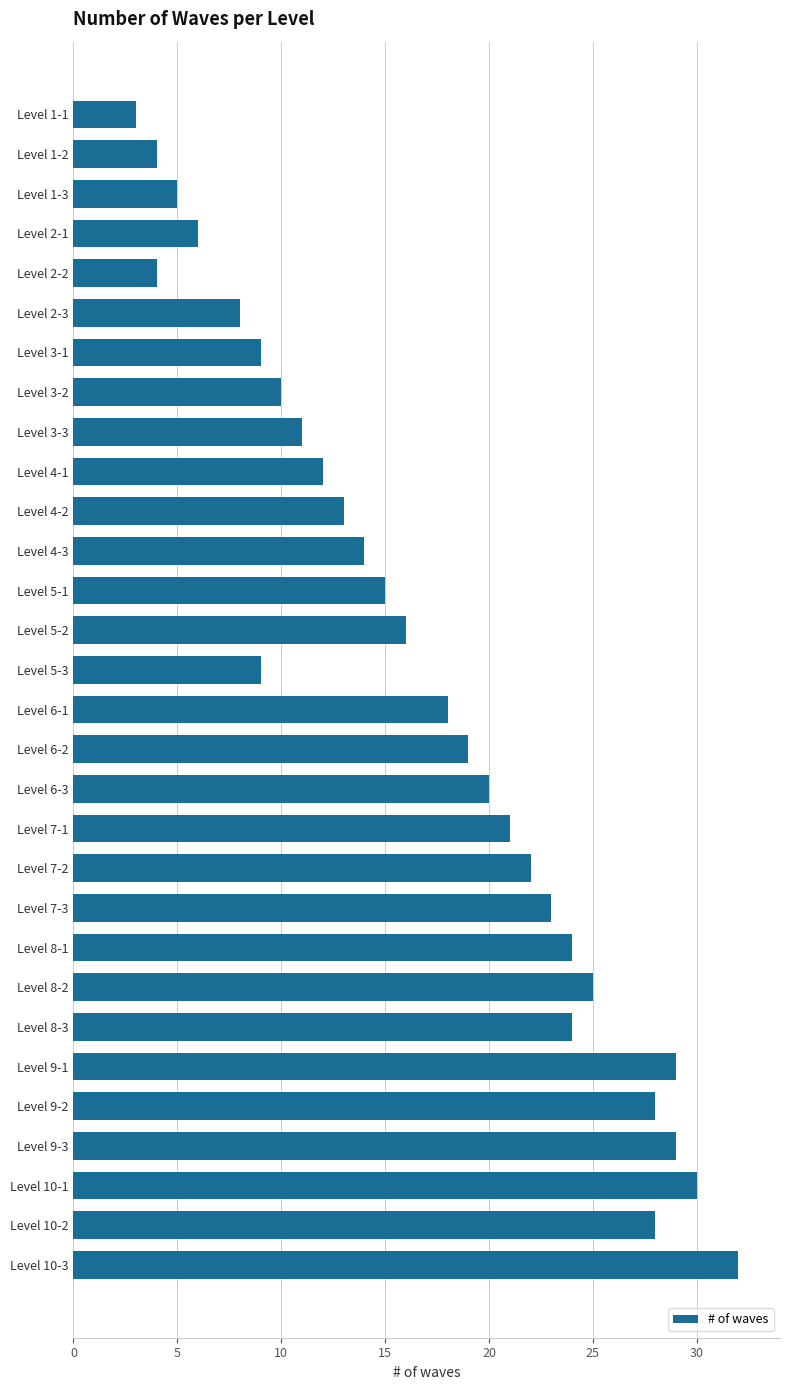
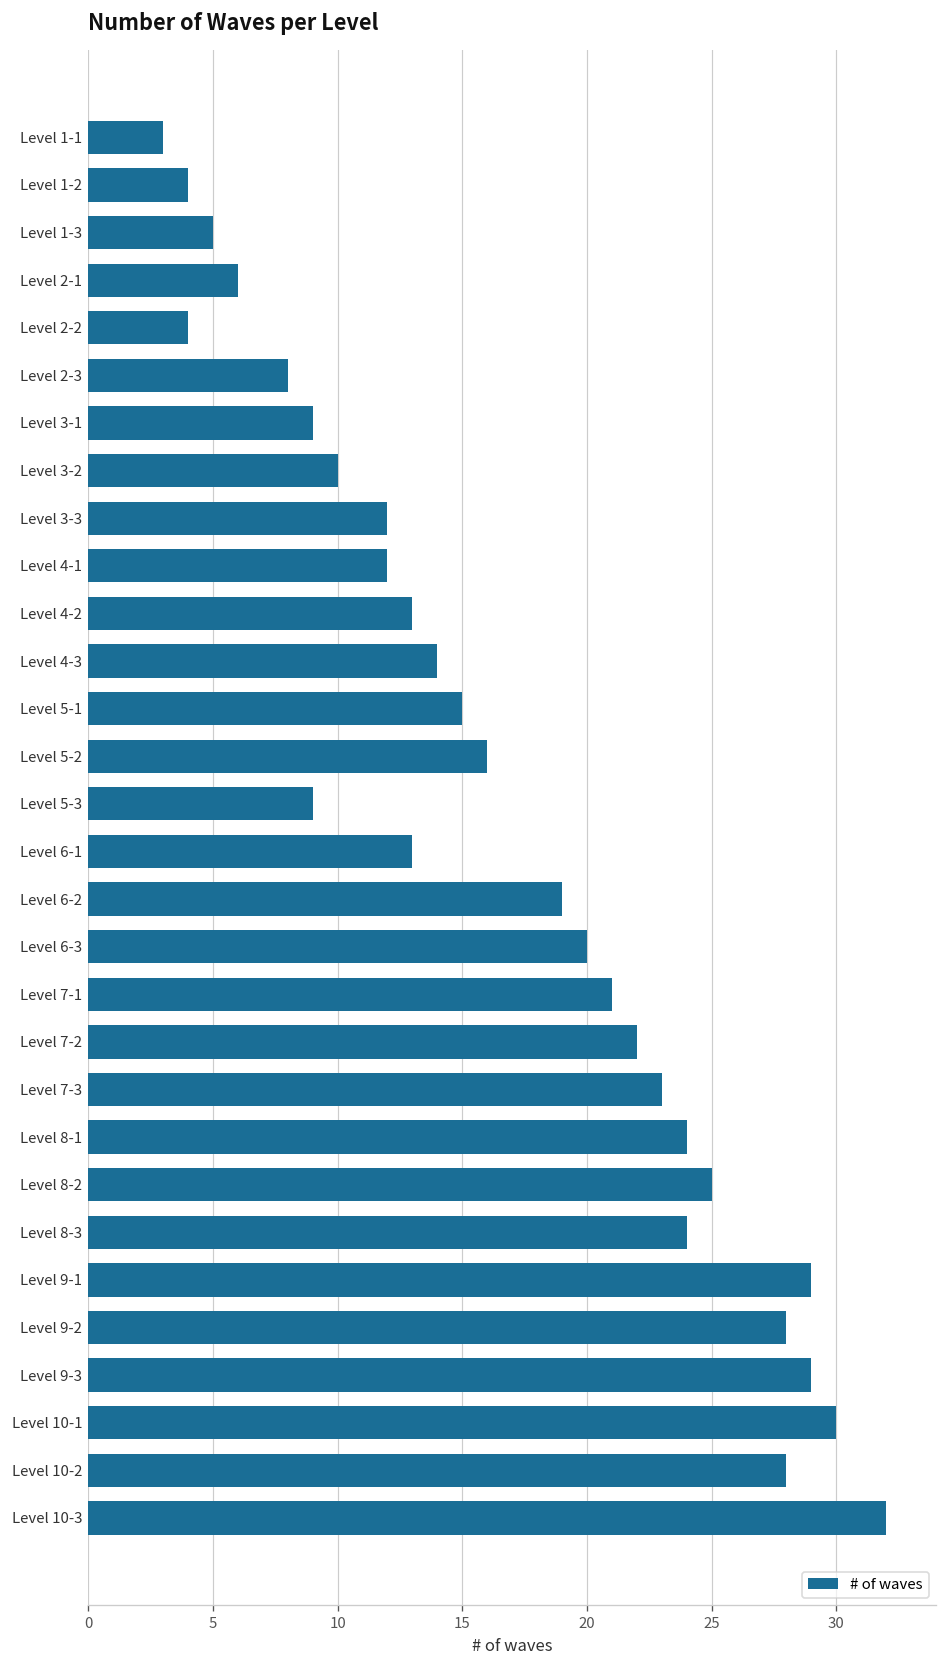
Level 3-3: 11 -> 12
Level 6-1: 18 -> 13
